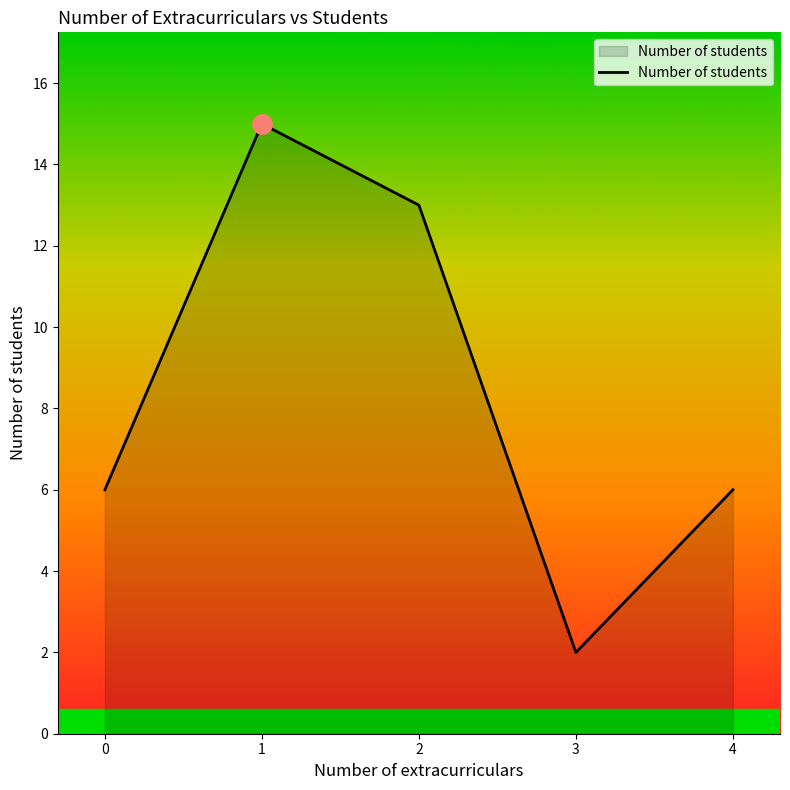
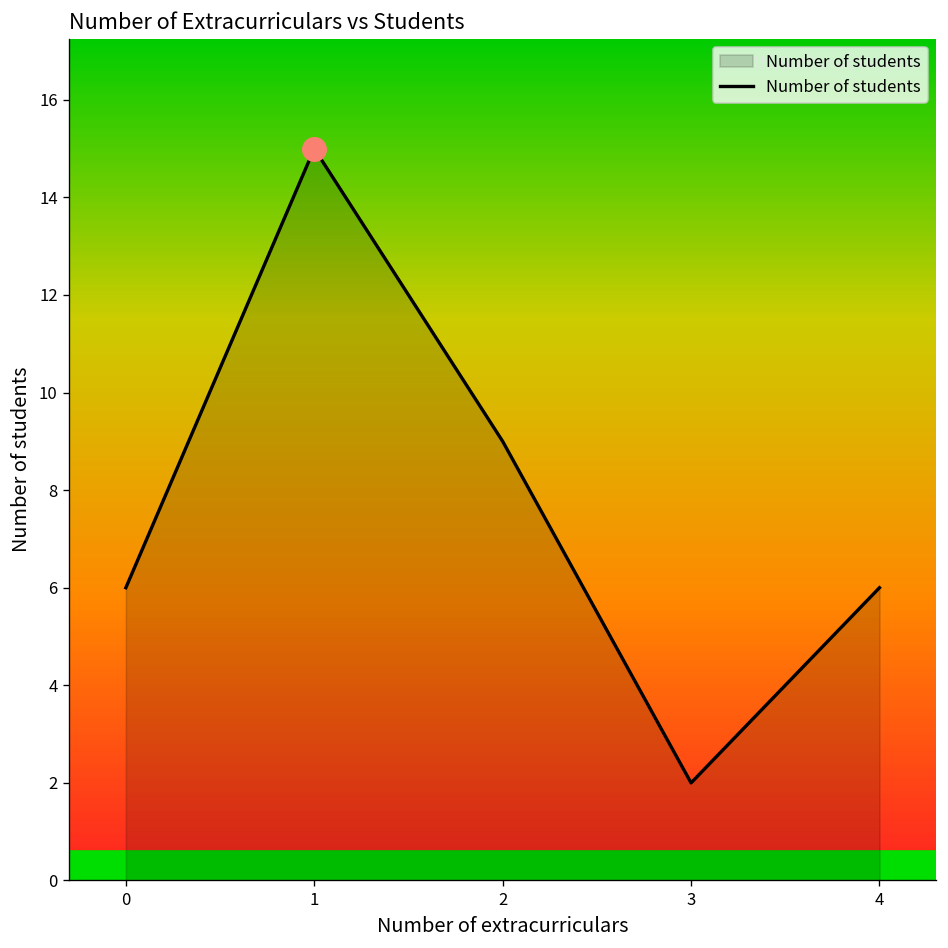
Number of students, 2: 13 -> 9
